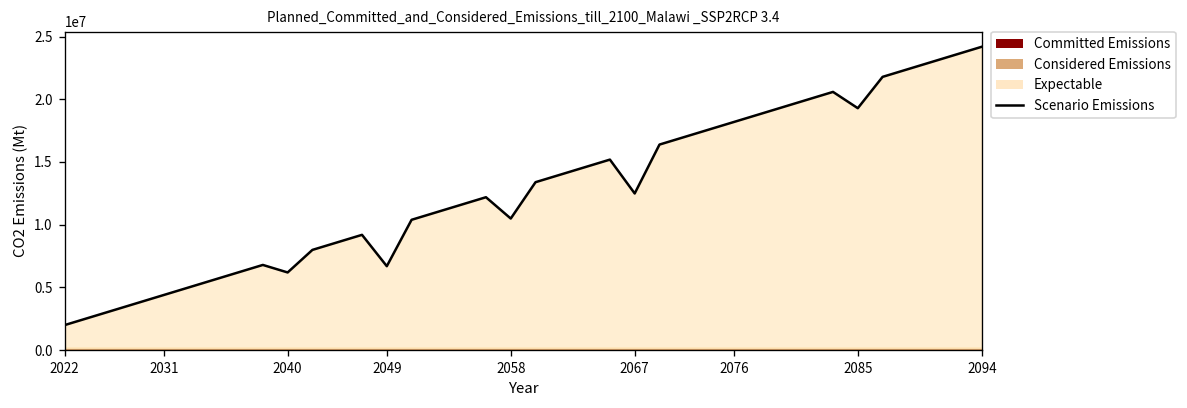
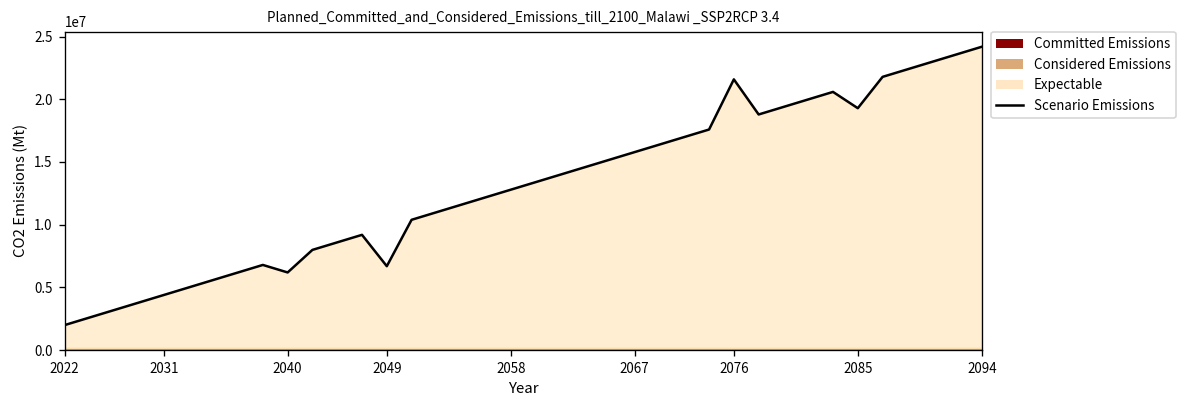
Scenario Emissions, 2058: 10500000 -> 12800000
Scenario Emissions, 2067: 12500000 -> 15800000
Scenario Emissions, 2076: 18200000 -> 21600000
